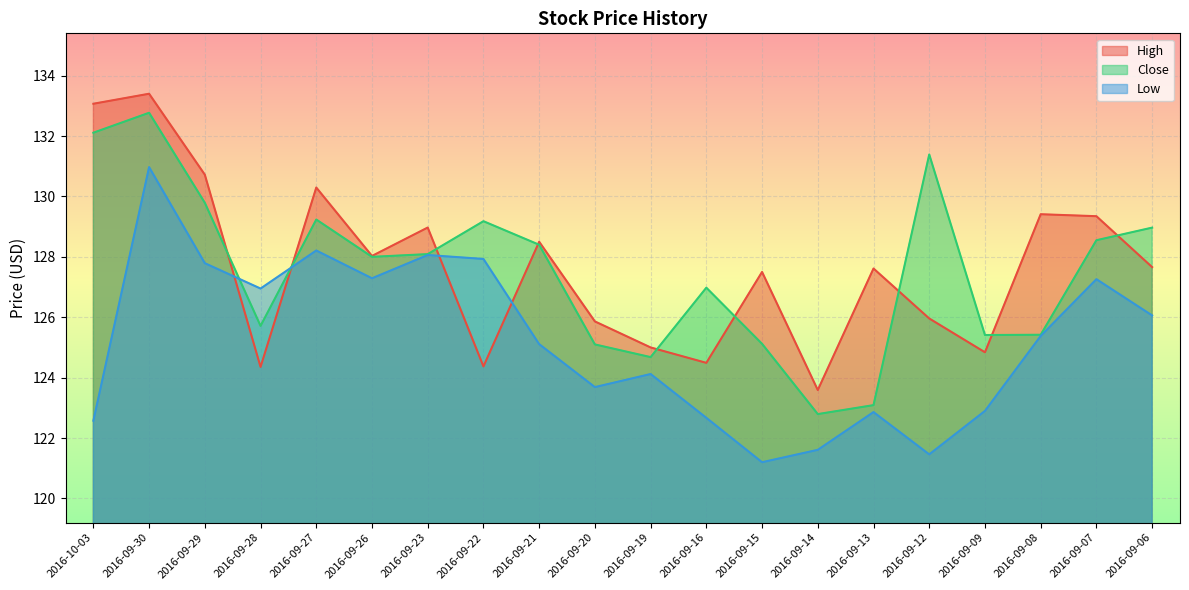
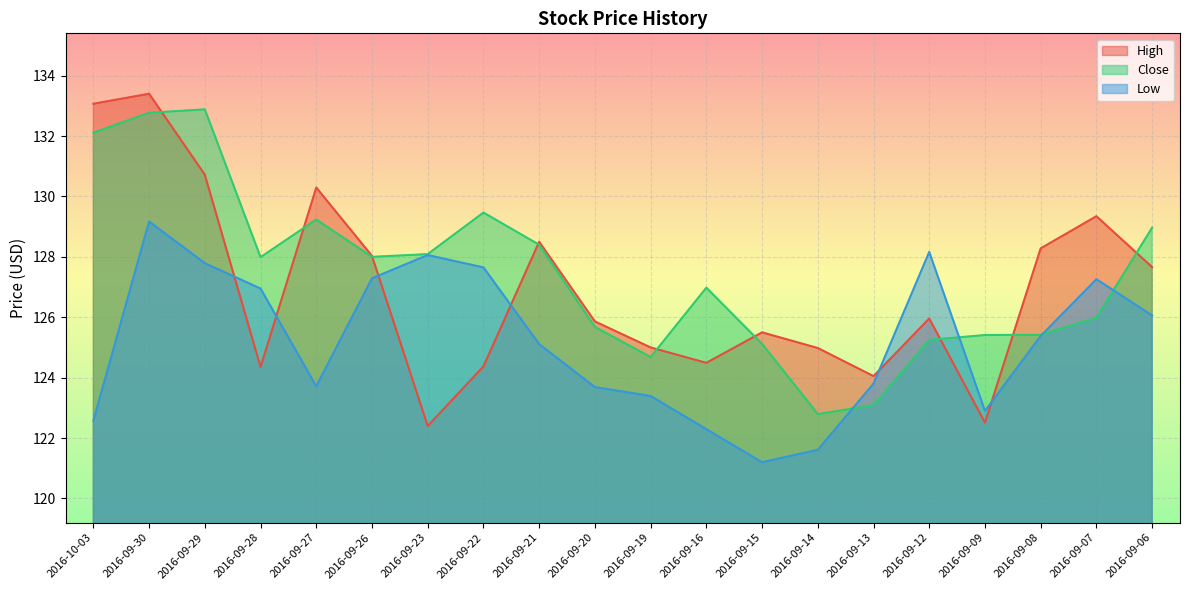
Low, 2016-09-30: 131.0 -> 129.2
Close, 2016-09-29: 129.8 -> 132.9
Close, 2016-09-28: 125.7 -> 128.0
Low, 2016-09-27: 128.2 -> 123.7
High, 2016-09-23: 129.0 -> 122.4
Close, 2016-09-22: 129.2 -> 129.5
Low, 2016-09-22: 127.9 -> 127.7
Close, 2016-09-20: 125.1 -> 125.7
Low, 2016-09-19: 124.1 -> 123.4
Low, 2016-09-16: 122.7 -> 122.3
High, 2016-09-15: 127.5 -> 125.5
High, 2016-09-14: 123.6 -> 125.0
High, 2016-09-13: 127.6 -> 124.1
Low, 2016-09-13: 122.9 -> 123.8
Close, 2016-09-12: 131.4 -> 125.3
Low, 2016-09-12: 121.5 -> 128.2
High, 2016-09-09: 124.8 -> 122.5
High, 2016-09-08: 129.4 -> 128.3
Close, 2016-09-07: 128.6 -> 126.0
